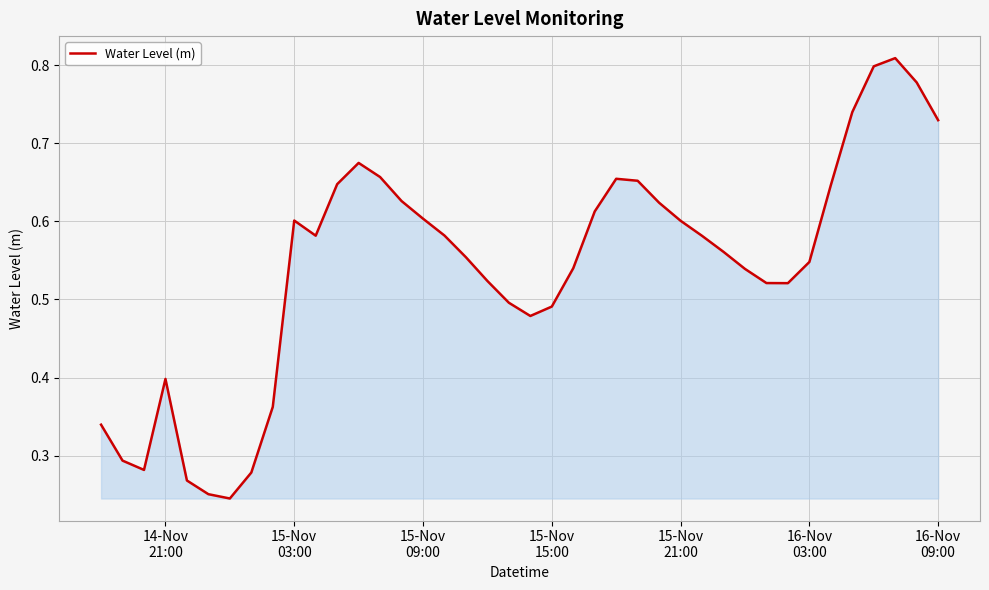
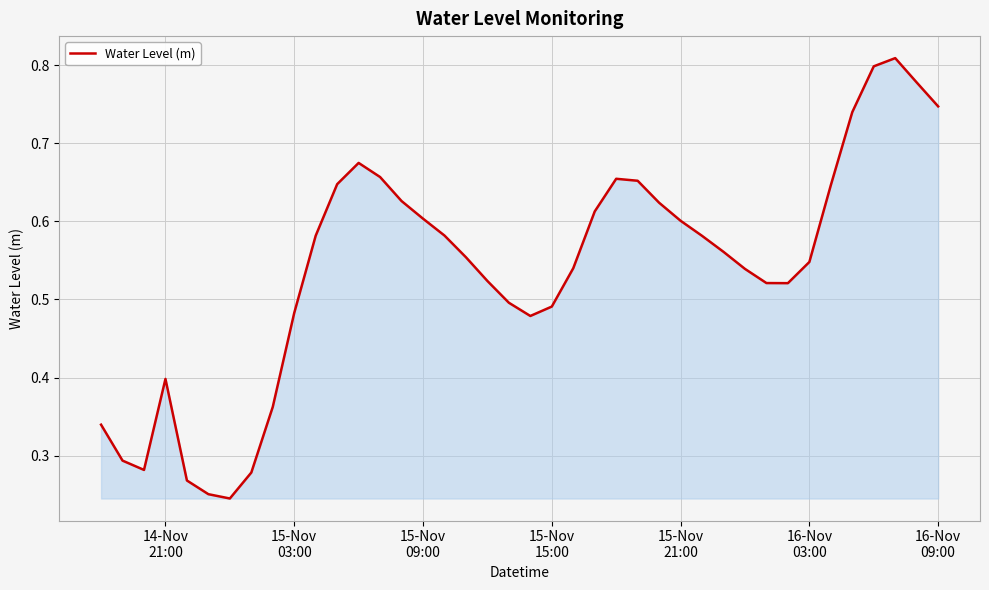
15-Nov 03:00: 0.60 -> 0.48
16-Nov 09:00: 0.73 -> 0.75
